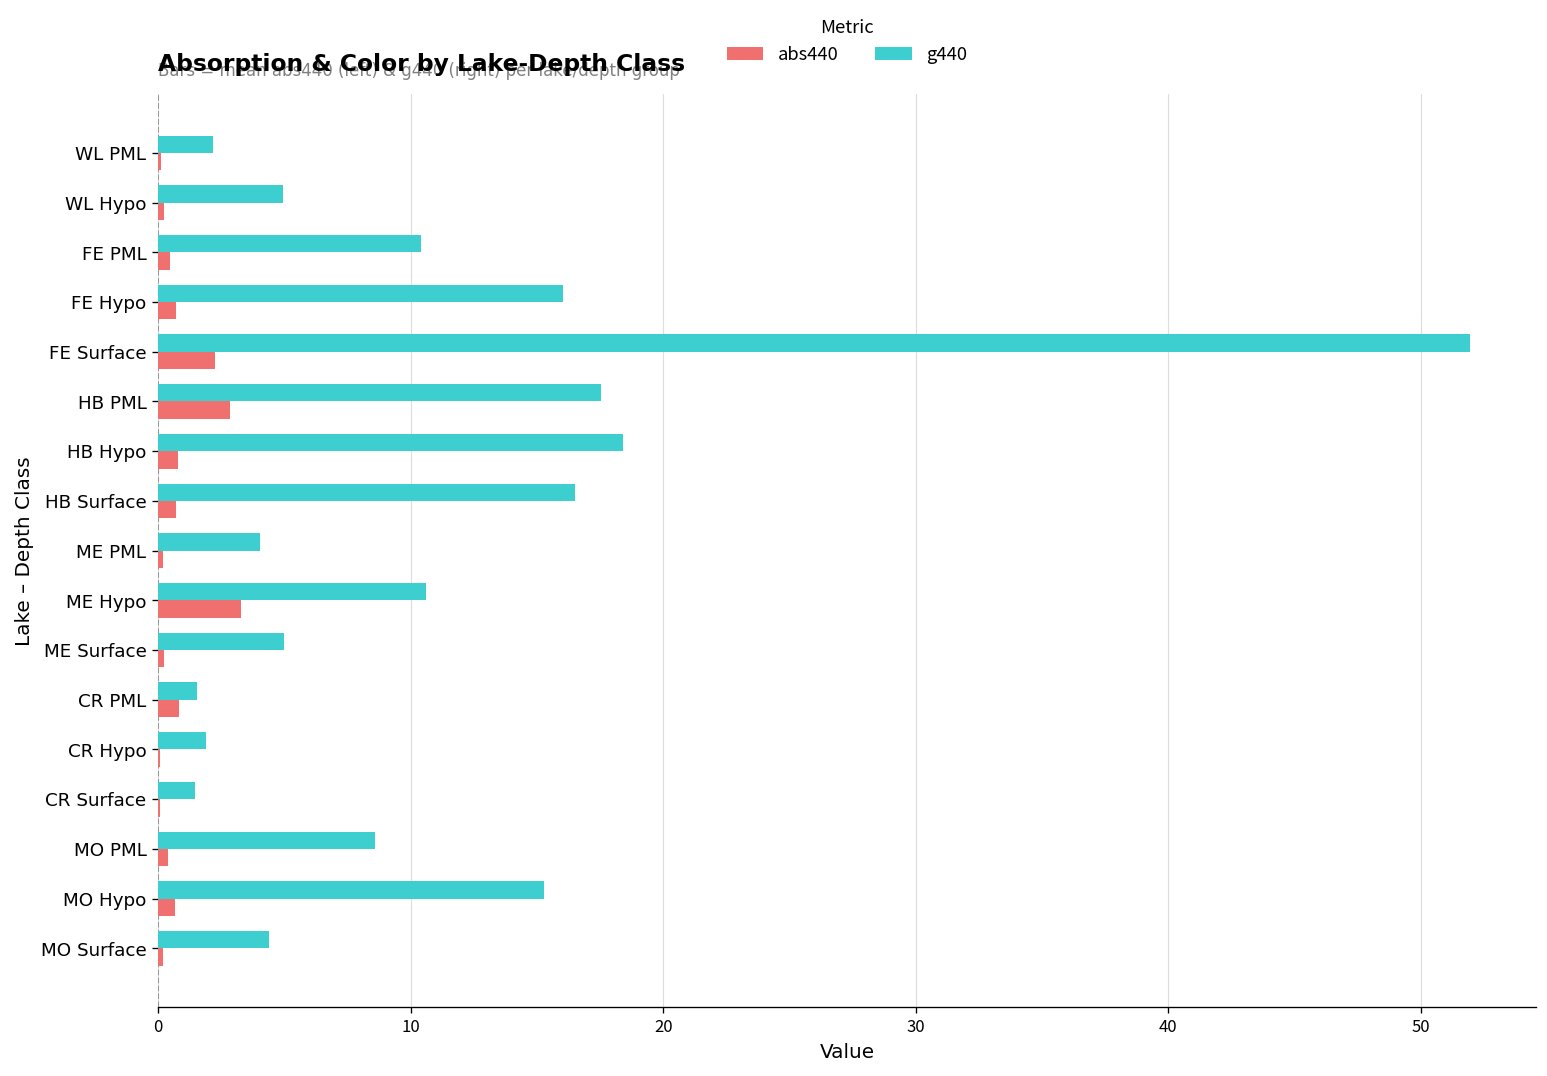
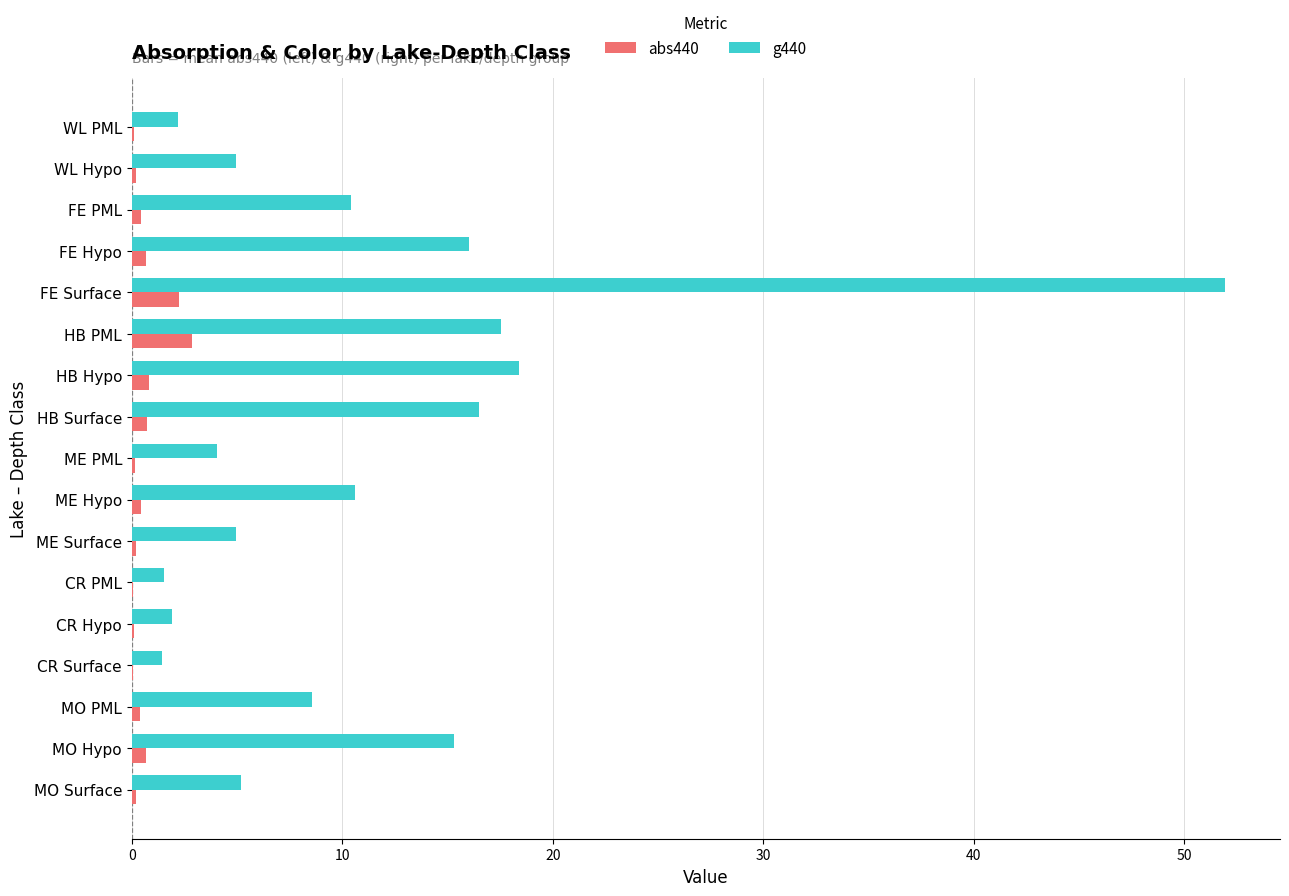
abs440, ME Hypo: 3.3 -> 0.5
abs440, CR PML: 0.8 -> 0.1
g440, MO Surface: 4.4 -> 5.2
